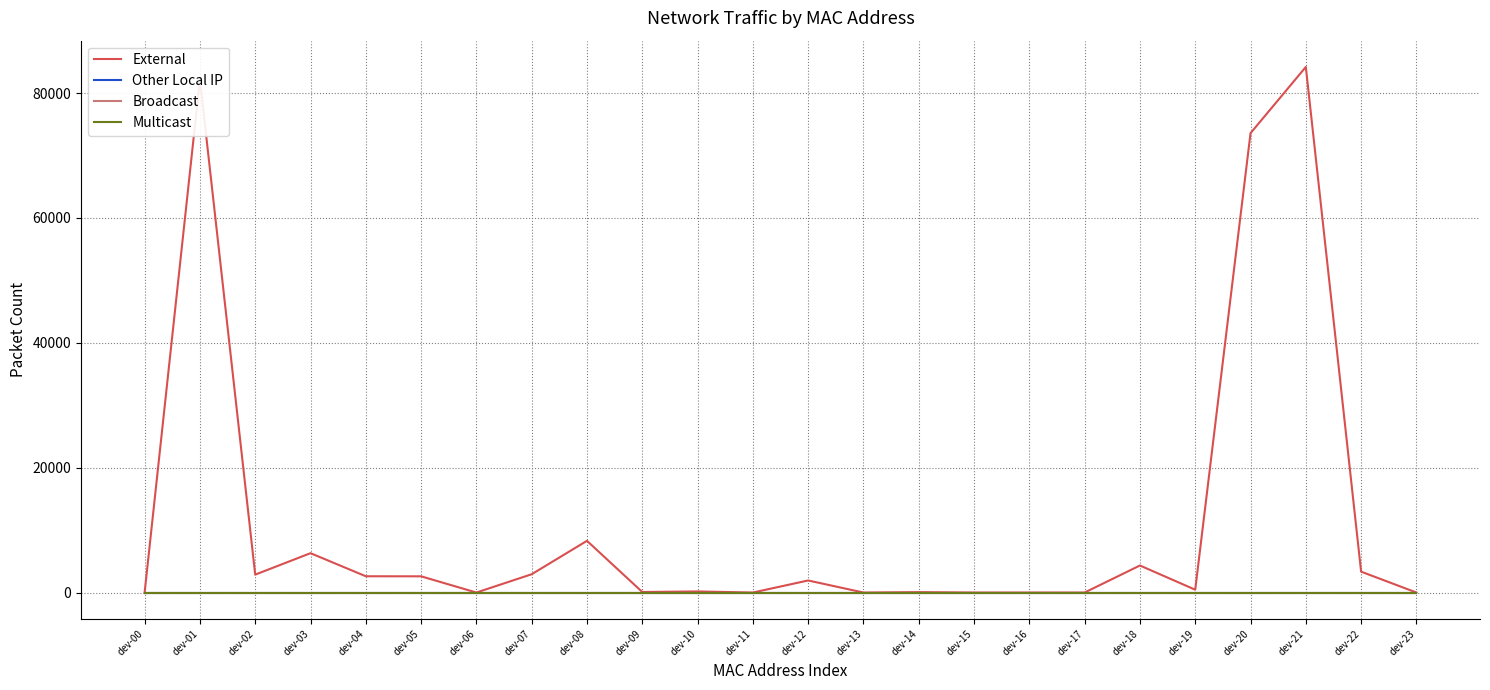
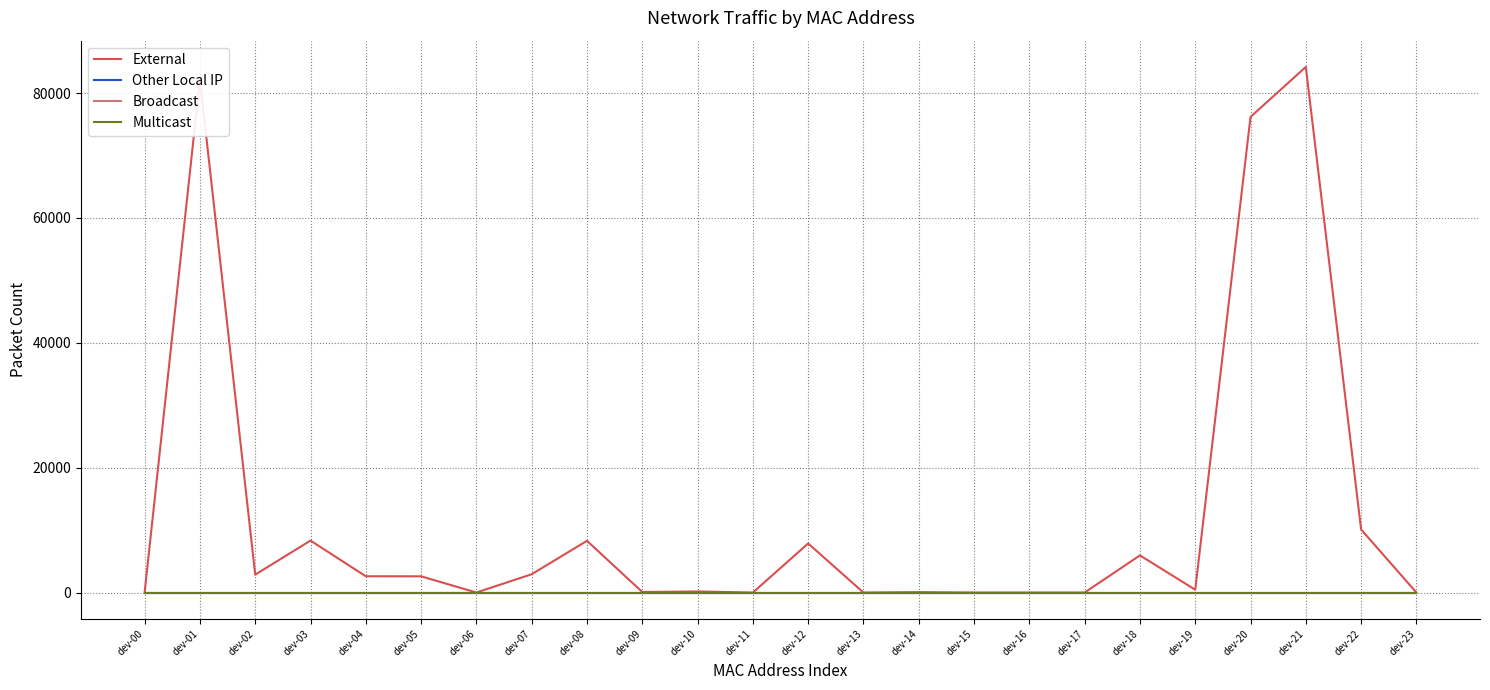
External, dev-03: 6000 -> 8000
External, dev-12: 2000 -> 8000
External, dev-18: 4000 -> 6000
External, dev-20: 74000 -> 76000
External, dev-22: 3000 -> 10000
